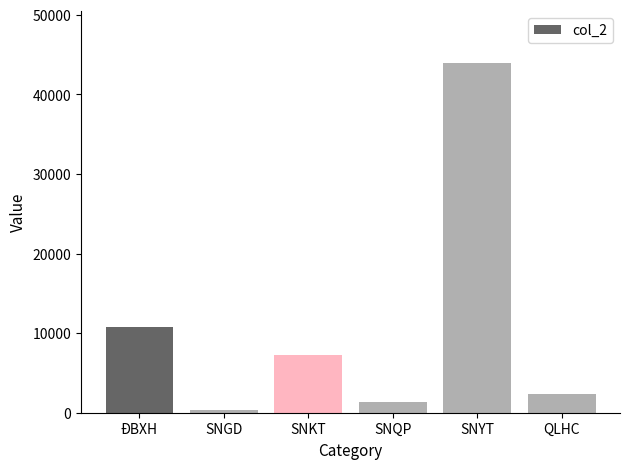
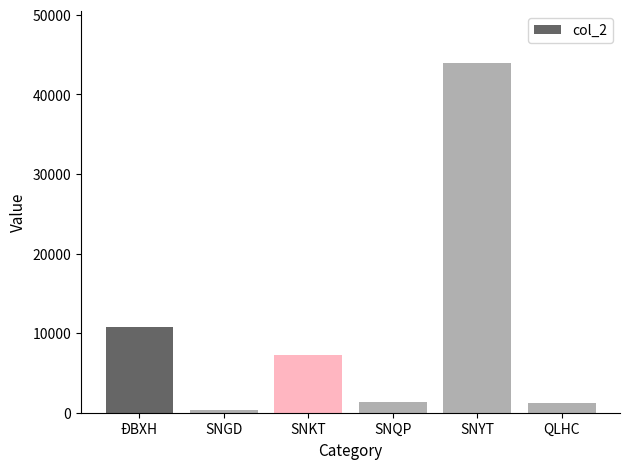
QLHC: 2000 -> 1000
